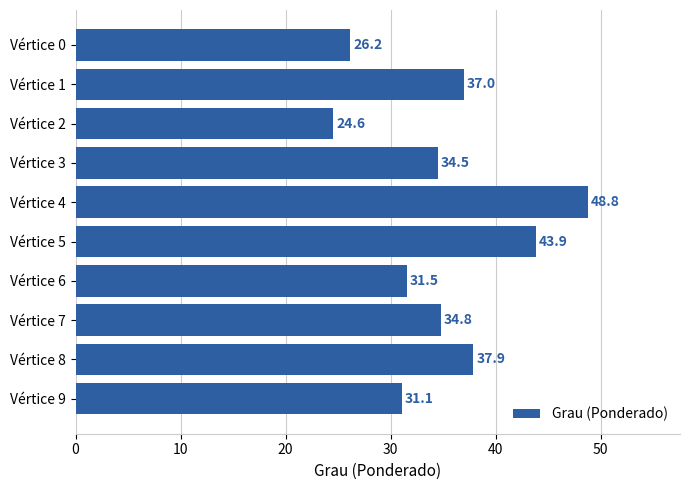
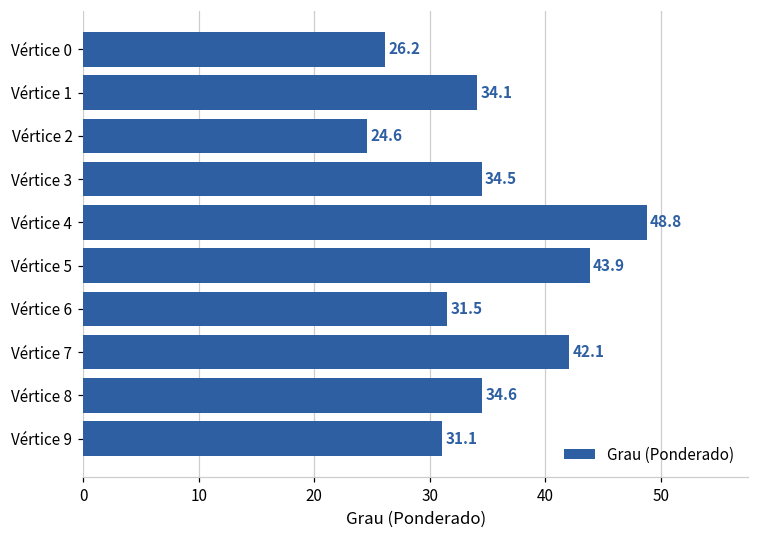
Vértice 1: 37.0 -> 34.1
Vértice 7: 34.8 -> 42.1
Vértice 8: 37.9 -> 34.6
